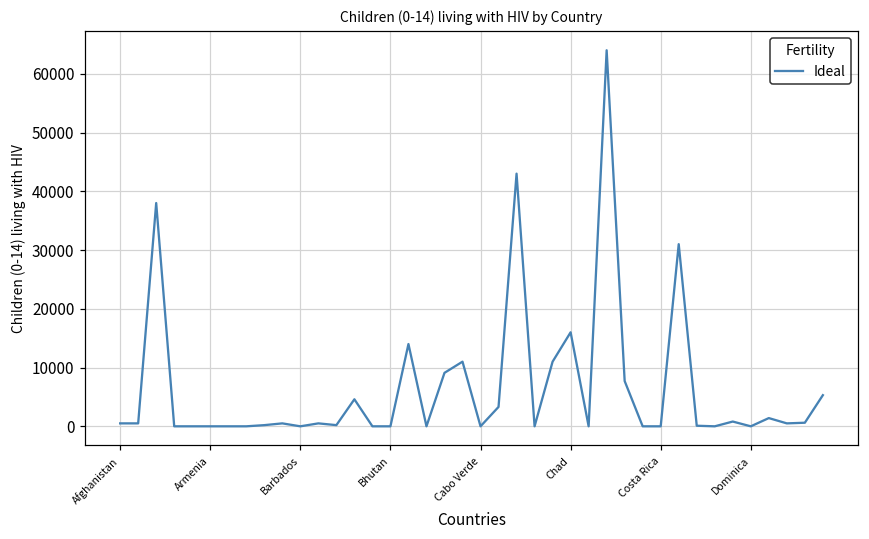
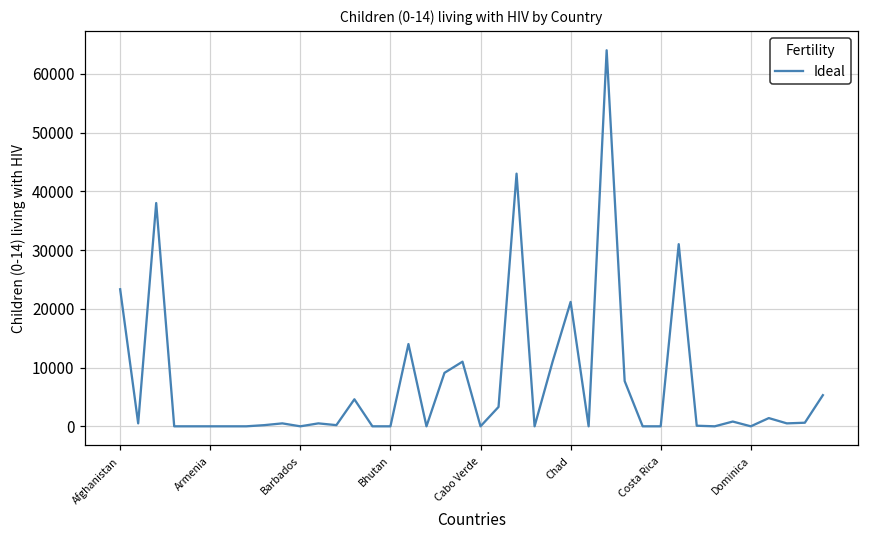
Afghanistan: 1000 -> 23000
Chad: 16000 -> 21000
